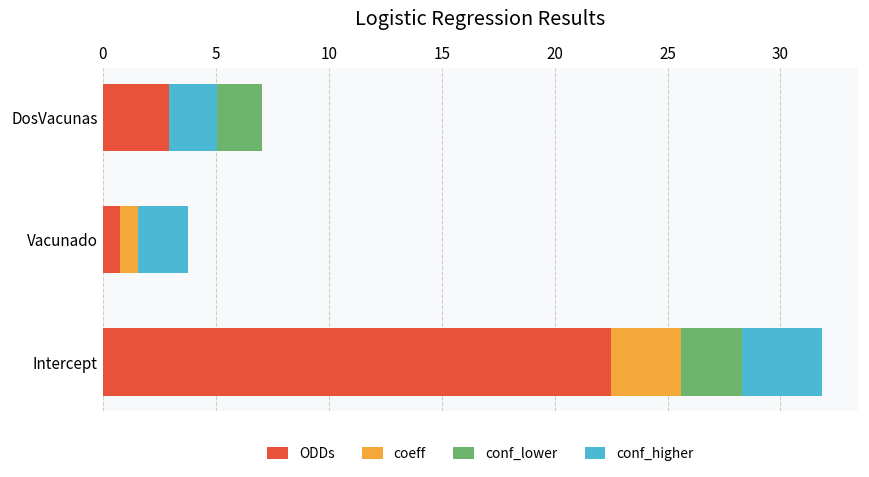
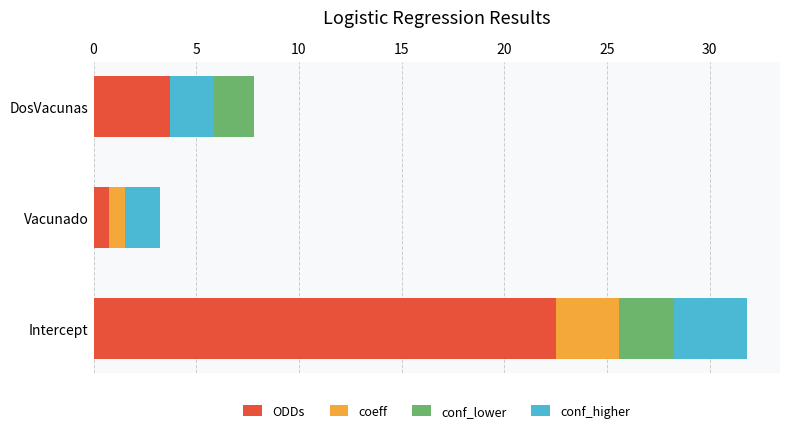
coeff, DosVacunas: 1.0 -> 1.8
conf_higher, Vacunado: 2.2 -> 1.7
